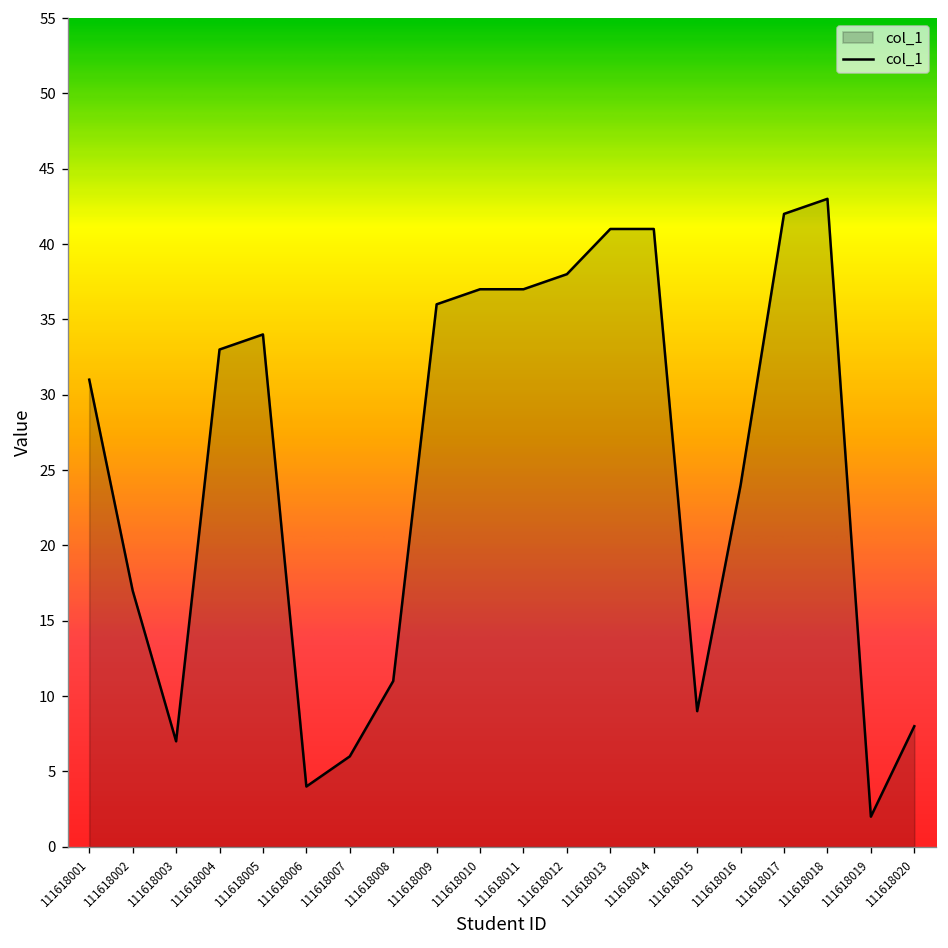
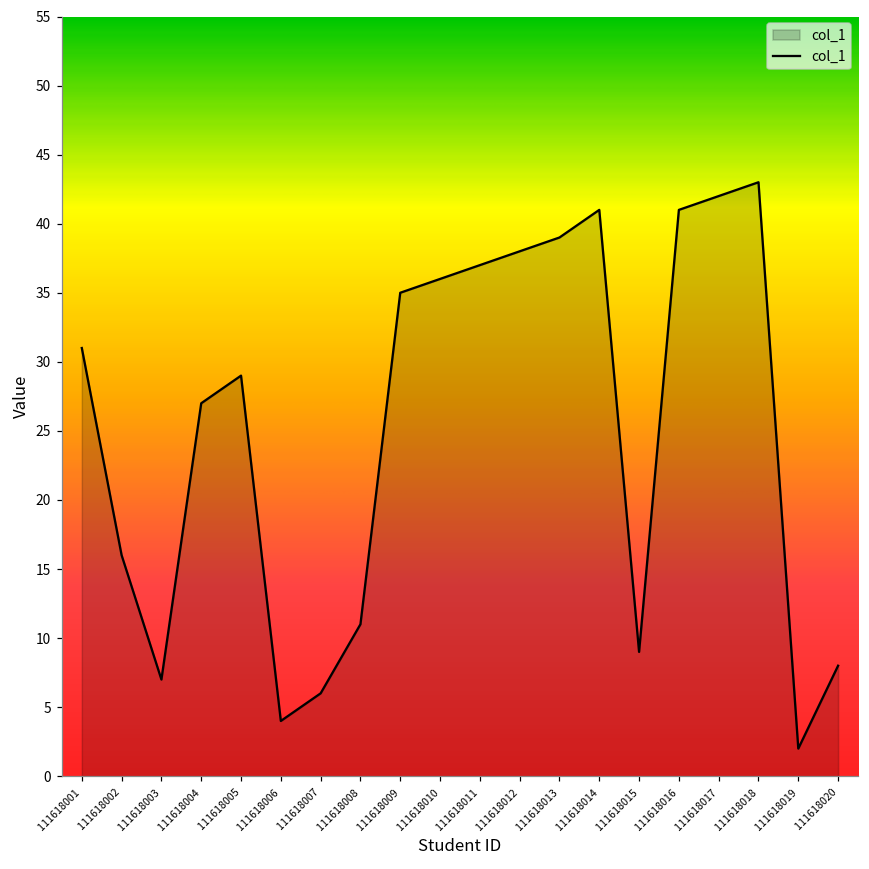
111618002: 17 -> 16
111618004: 33 -> 27
111618005: 34 -> 29
111618009: 36 -> 35
111618010: 37 -> 36
111618013: 41 -> 39
111618016: 24 -> 41
